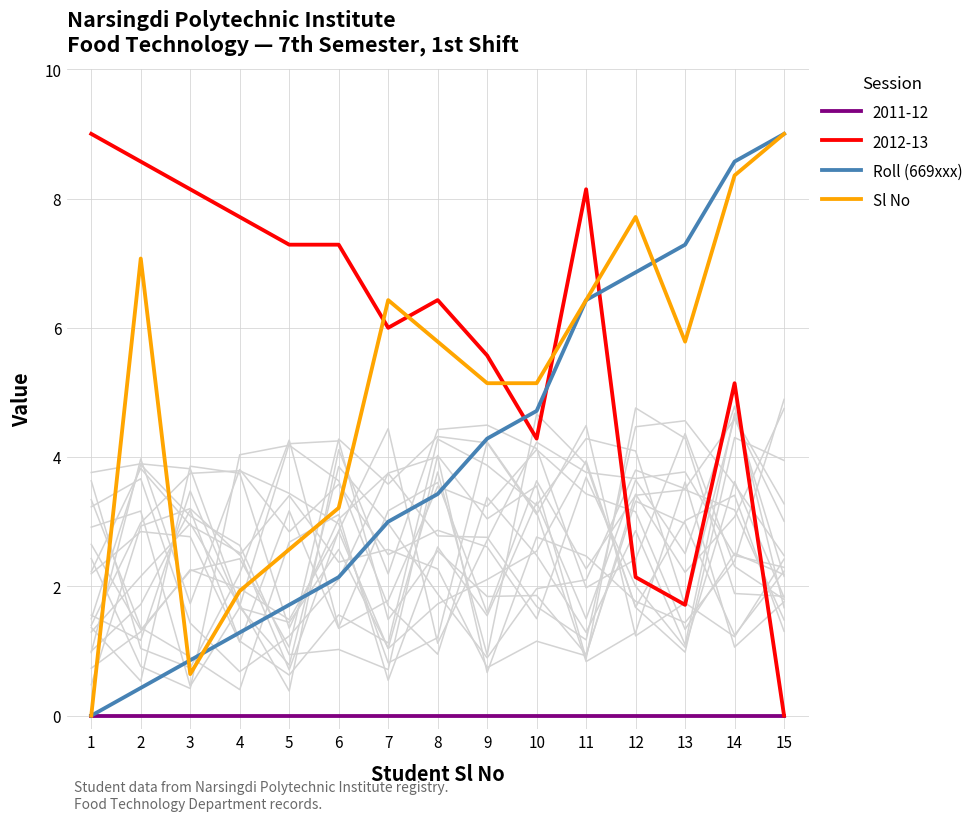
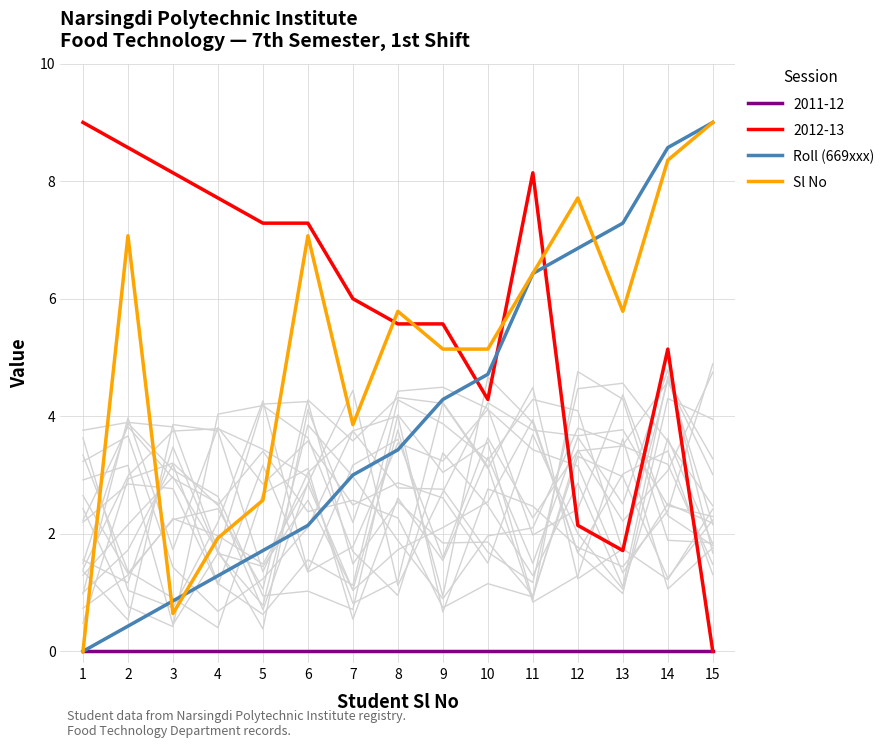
Sl No, 6: 3.2 -> 7.1
Sl No, 7: 6.4 -> 3.9
2012-13, 8: 6.4 -> 5.6
